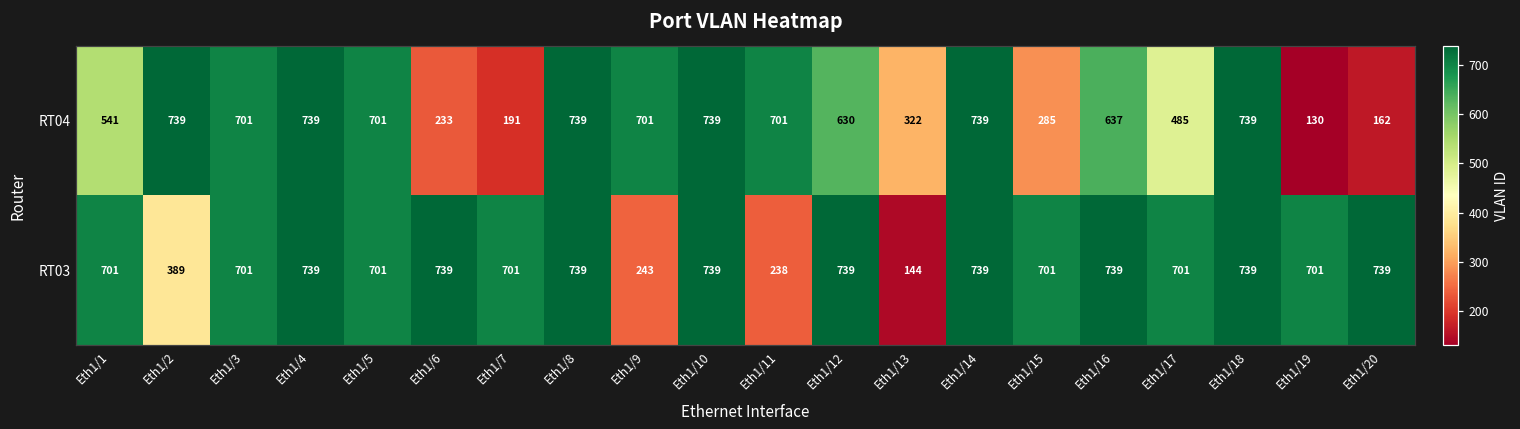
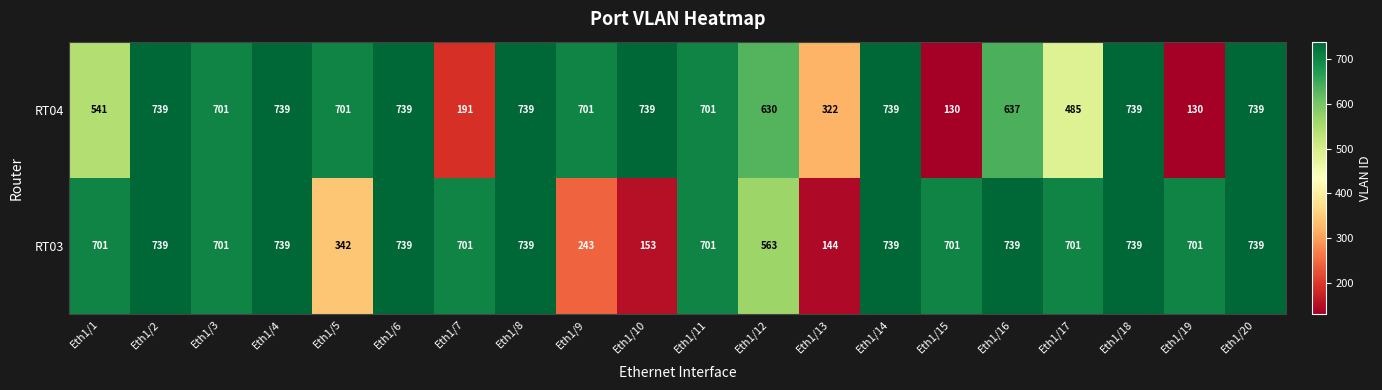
RT04, Eth1/6: 233 -> 739
RT04, Eth1/15: 285 -> 130
RT04, Eth1/20: 162 -> 739
RT03, Eth1/2: 389 -> 739
RT03, Eth1/5: 701 -> 342
RT03, Eth1/10: 739 -> 153
RT03, Eth1/11: 238 -> 701
RT03, Eth1/12: 739 -> 563
